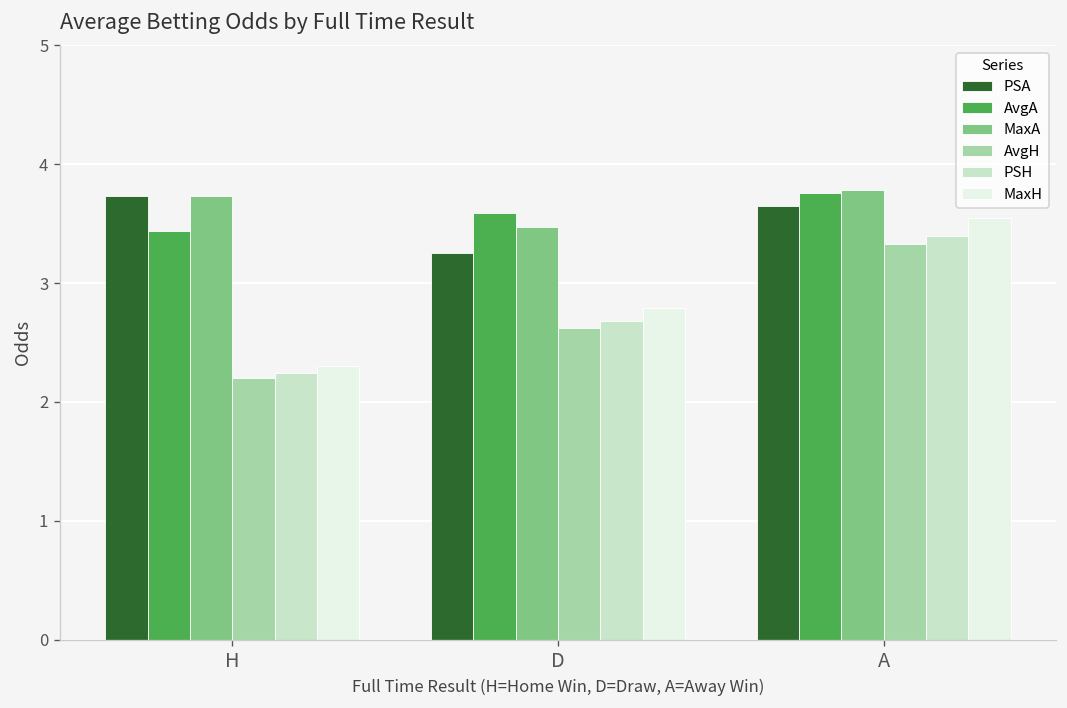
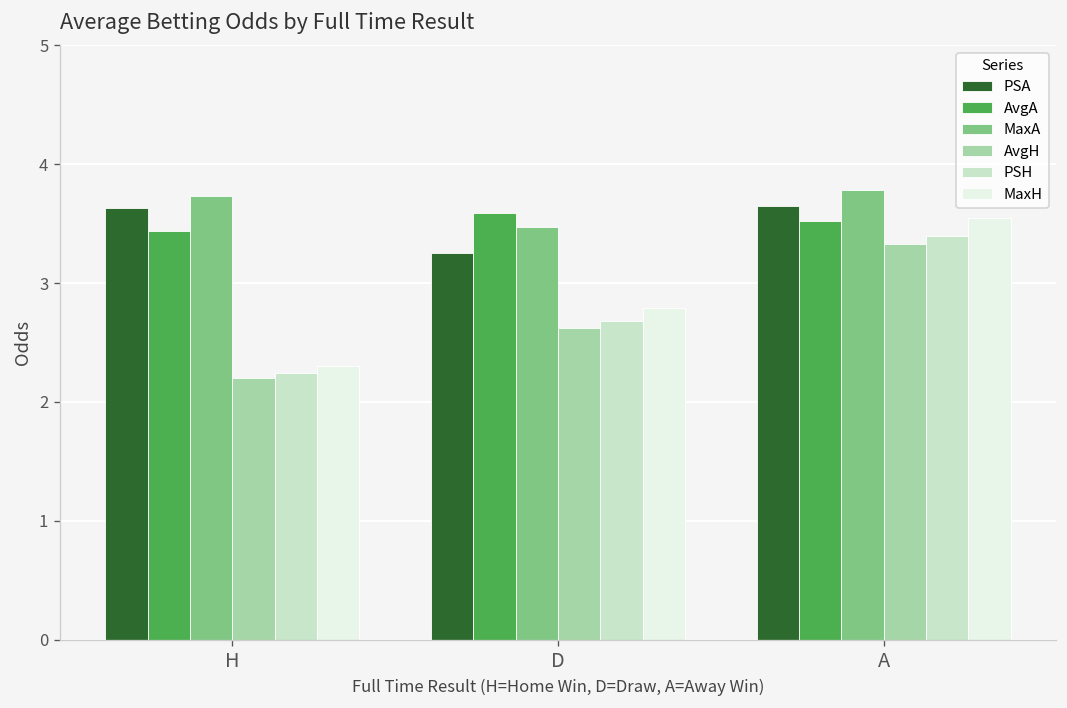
PSA, H: 3.7 -> 3.6
AvgA, A: 3.8 -> 3.5
